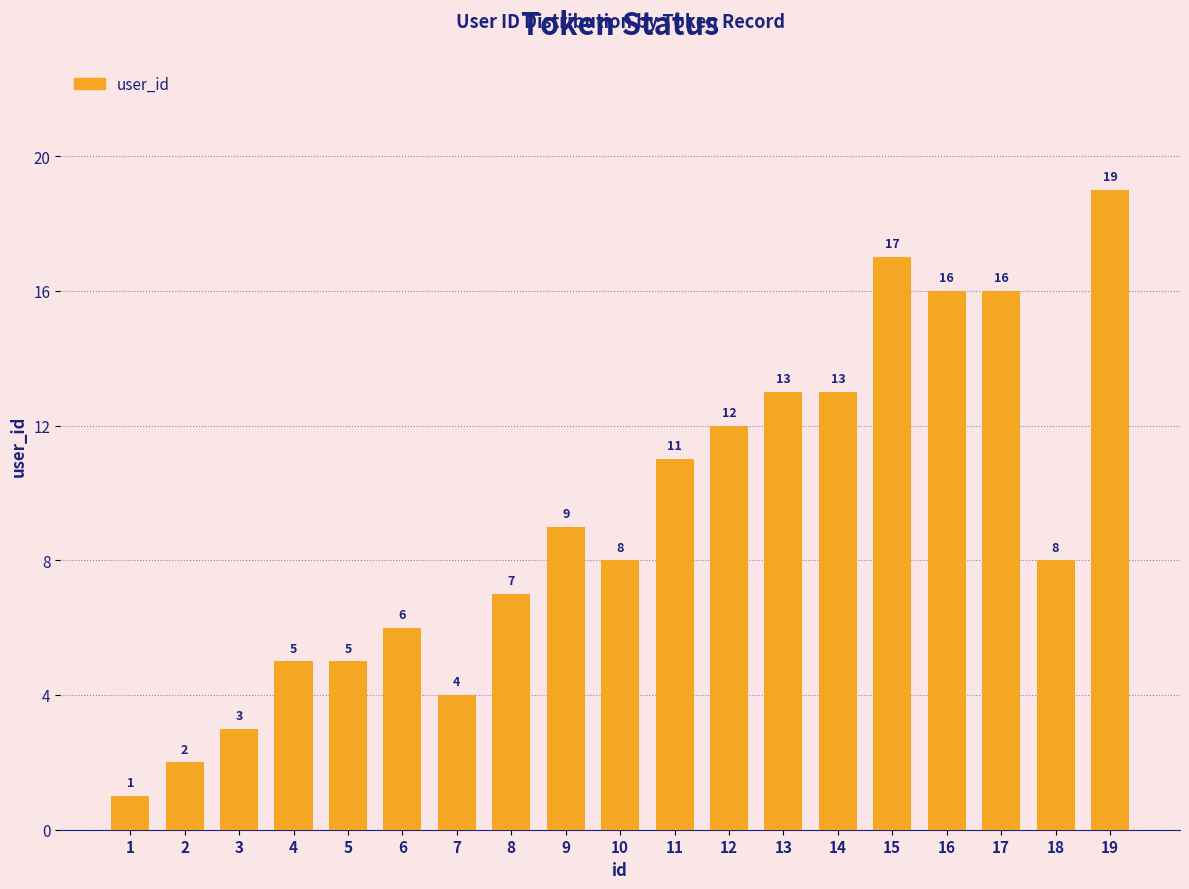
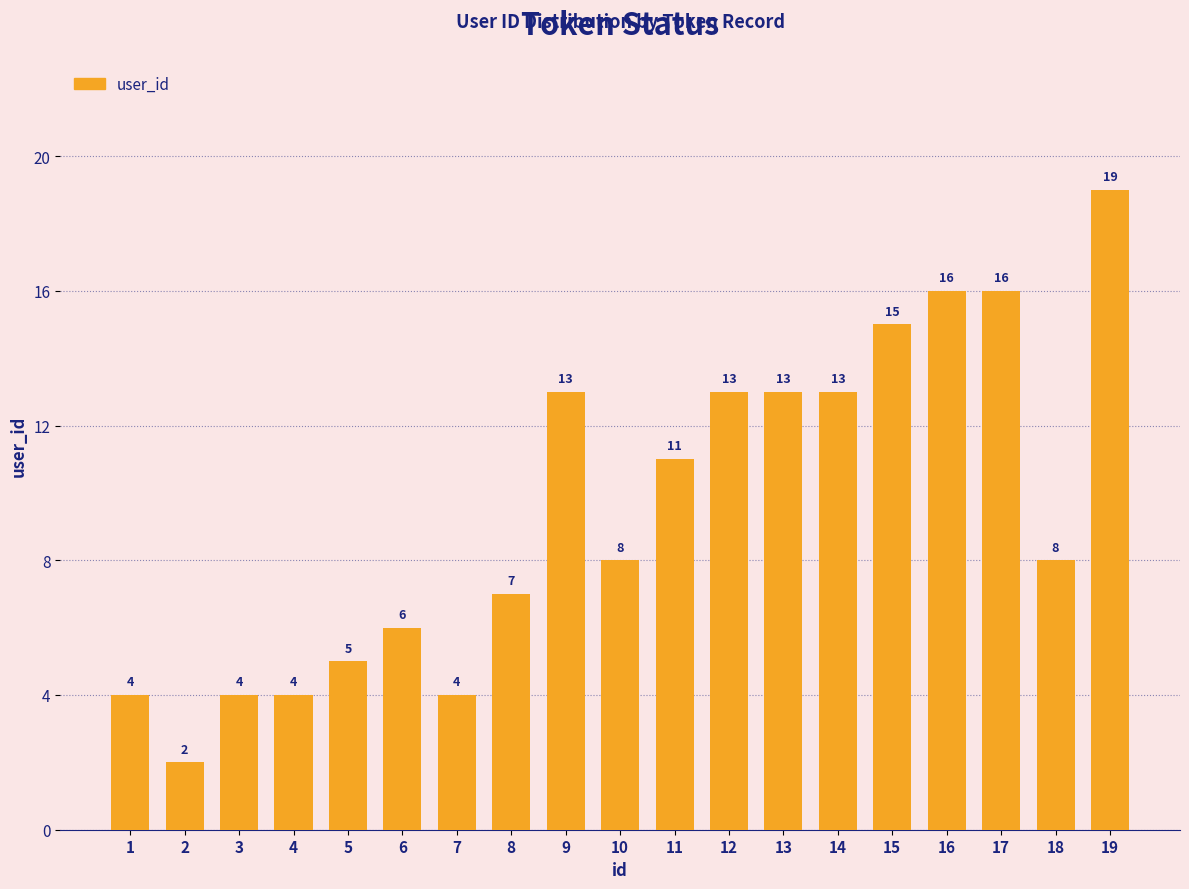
1: 1 -> 4
3: 3 -> 4
4: 5 -> 4
9: 9 -> 13
12: 12 -> 13
15: 17 -> 15
